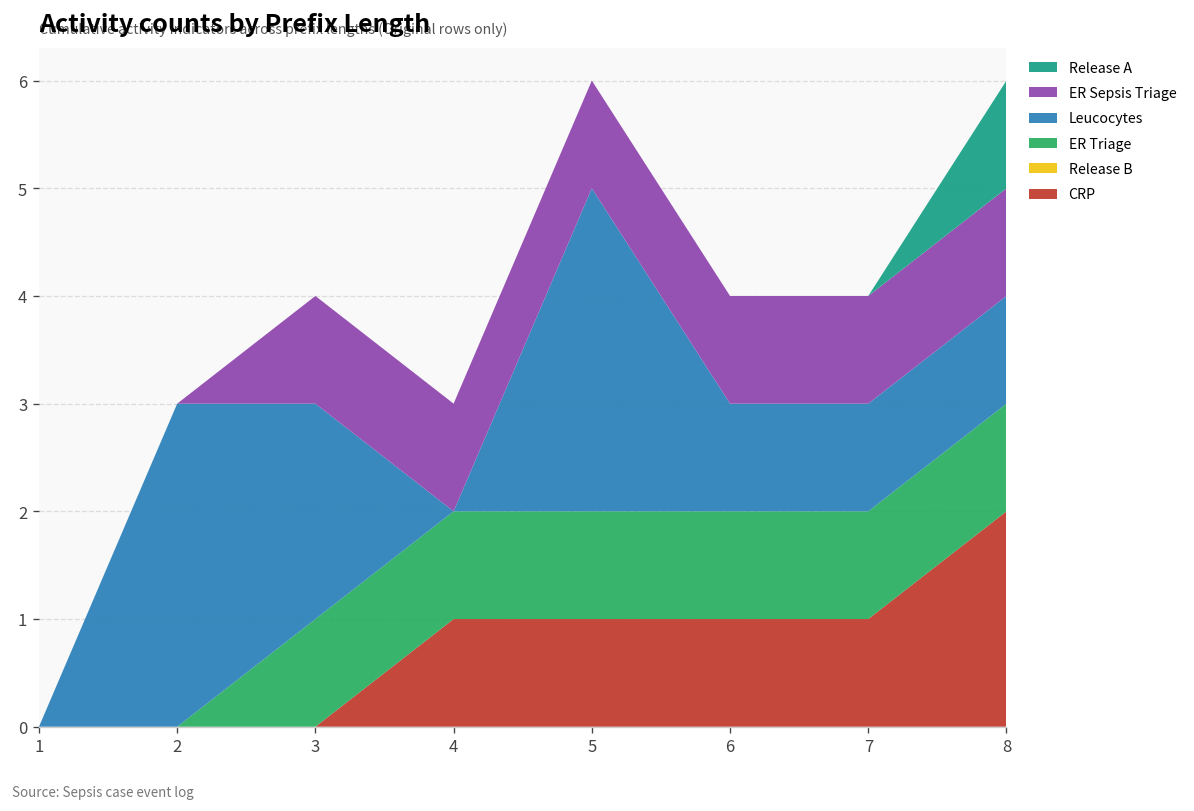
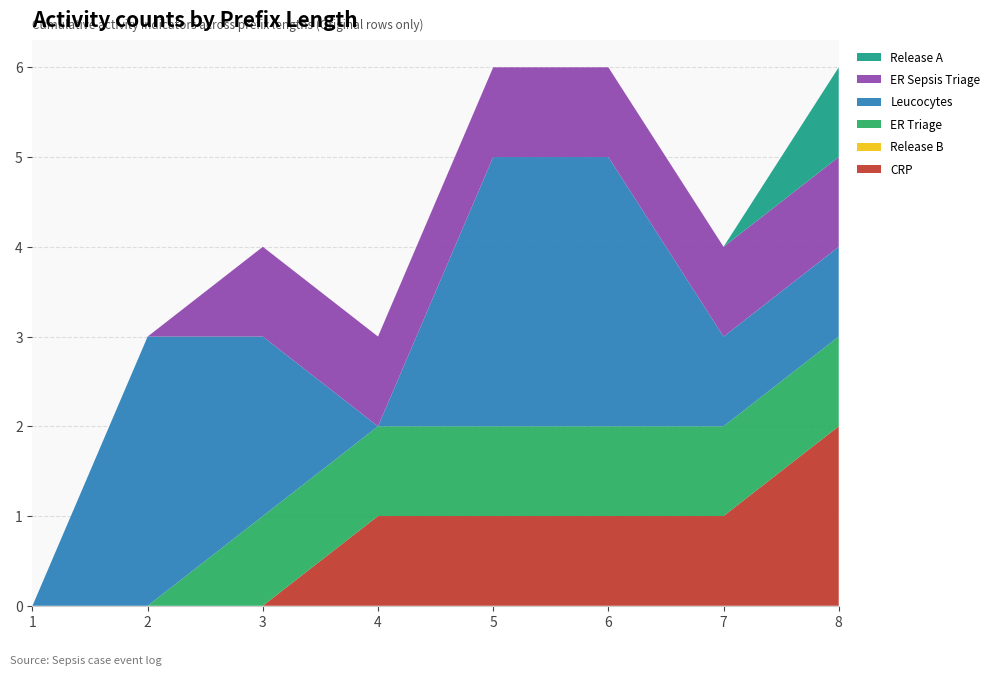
Leucocytes, 6: 1 -> 3
